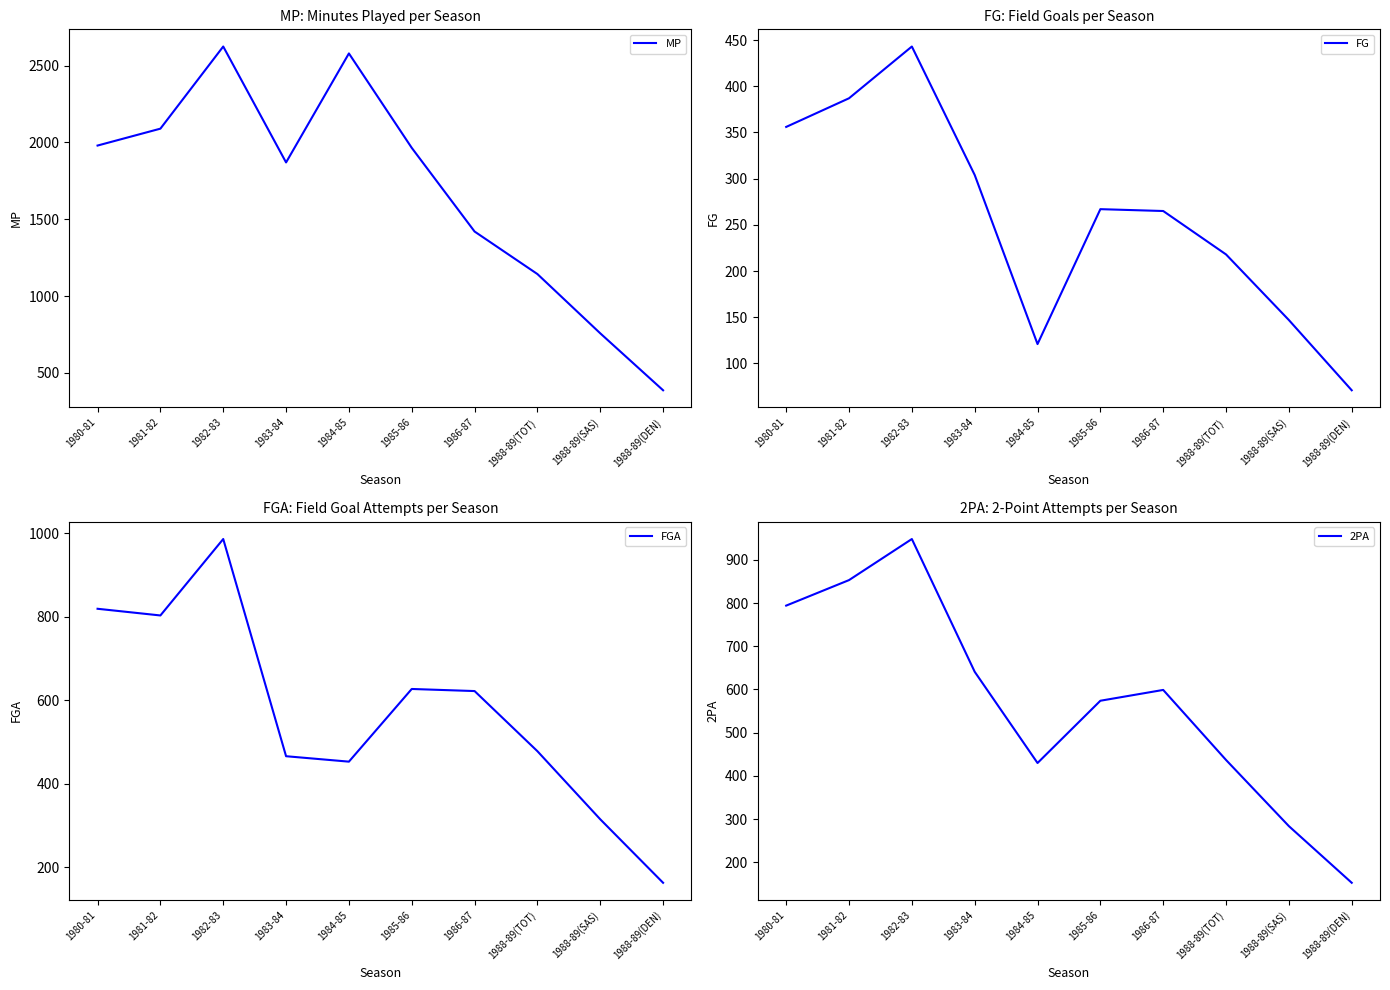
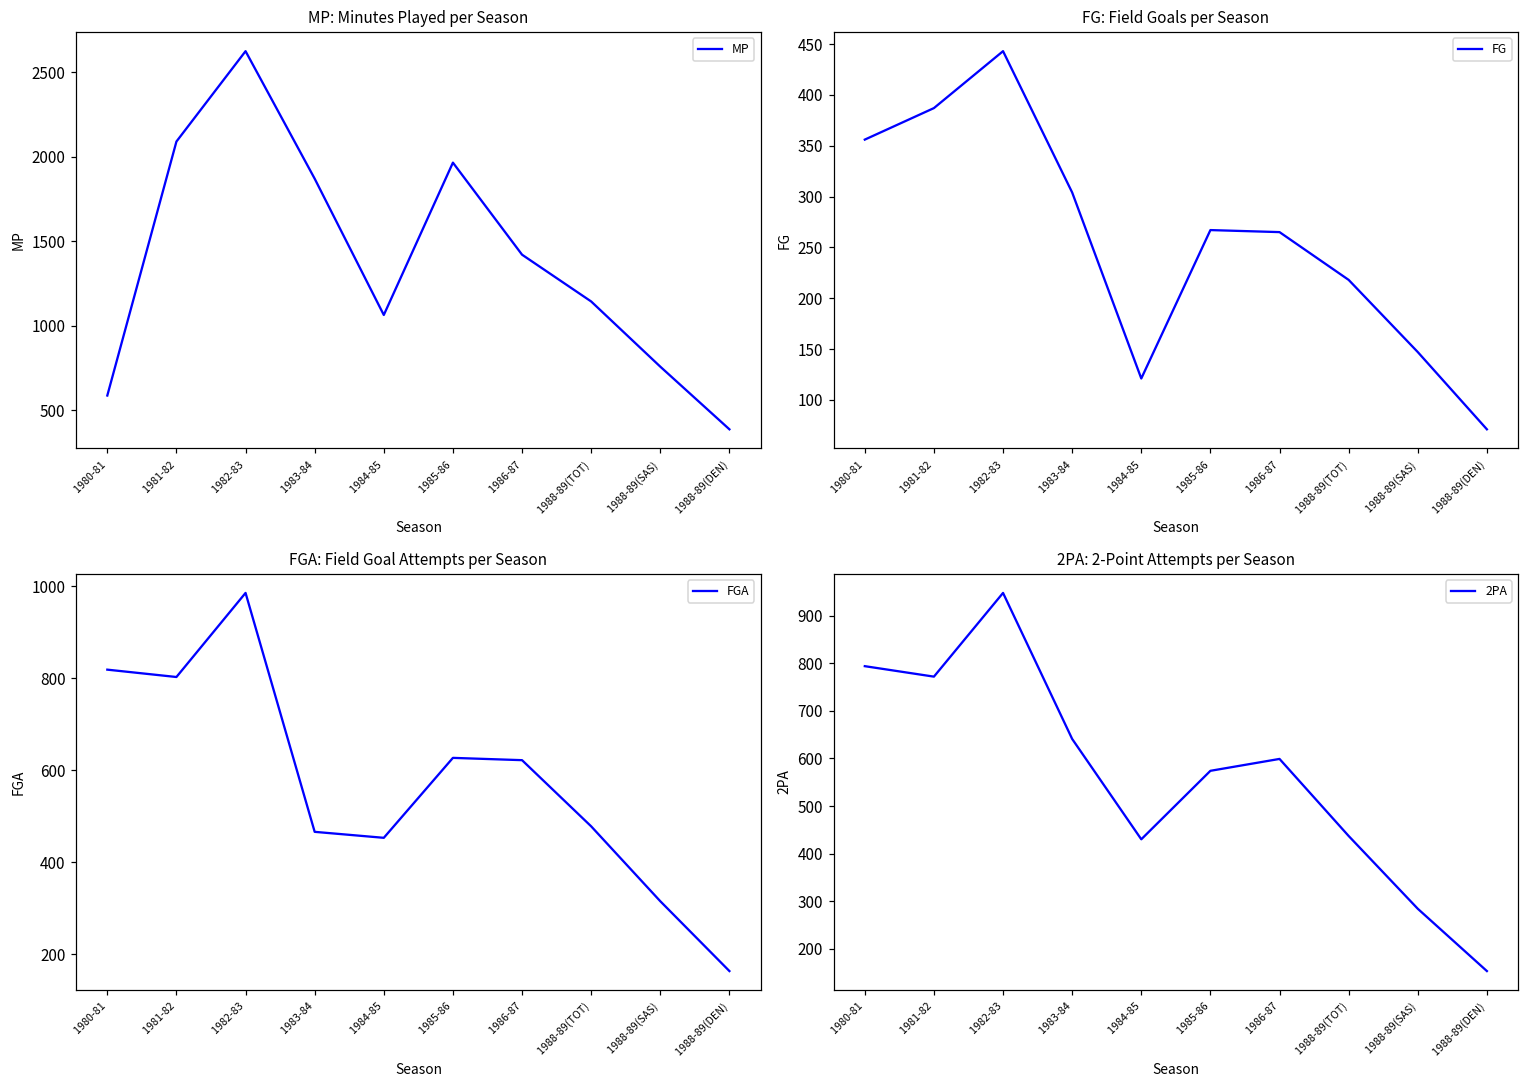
MP: Minutes Played per Season, 1980-81: 1980 -> 590
MP: Minutes Played per Season, 1984-85: 2580 -> 1060
2PA: 2-Point Attempts per Season, 1981-82: 850 -> 770
